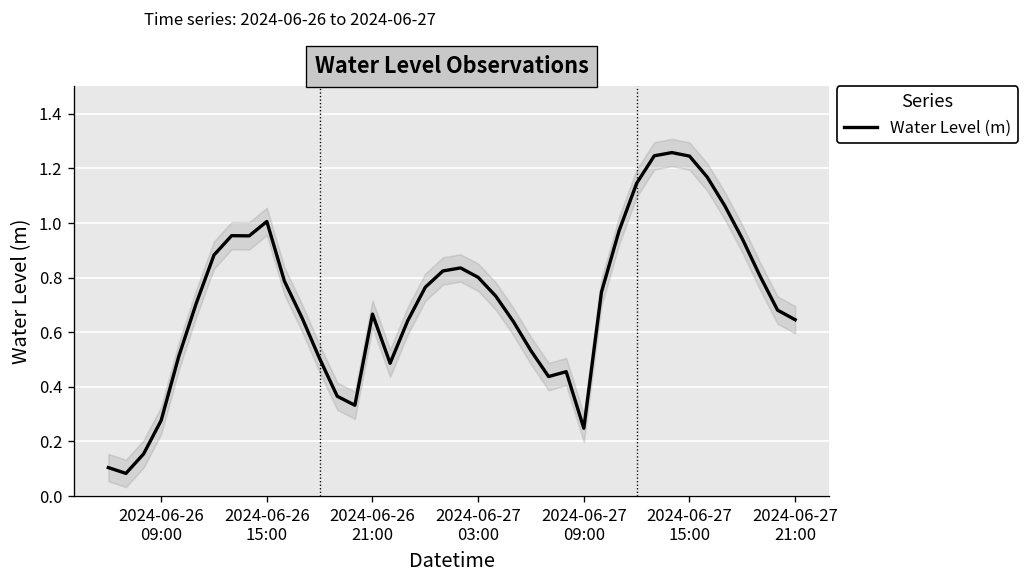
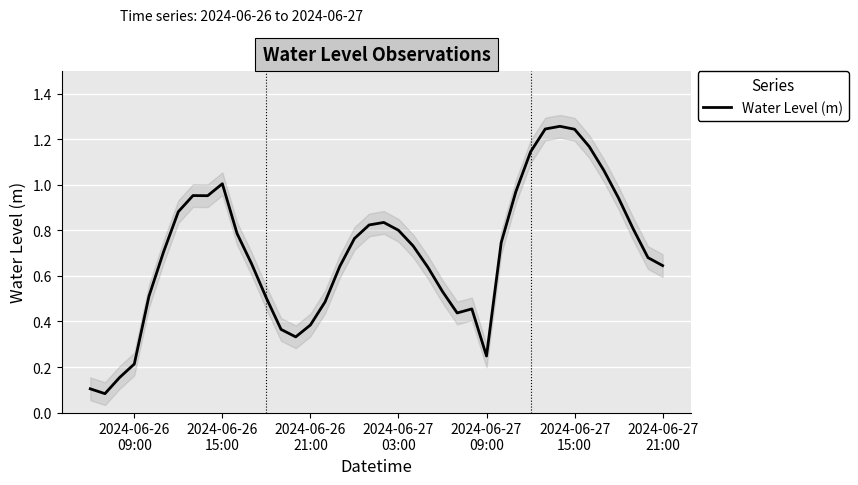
Water Level (m), 2024-06-26 09:00: 0.28 -> 0.21
Water Level (m), 2024-06-26 21:00: 0.67 -> 0.38
